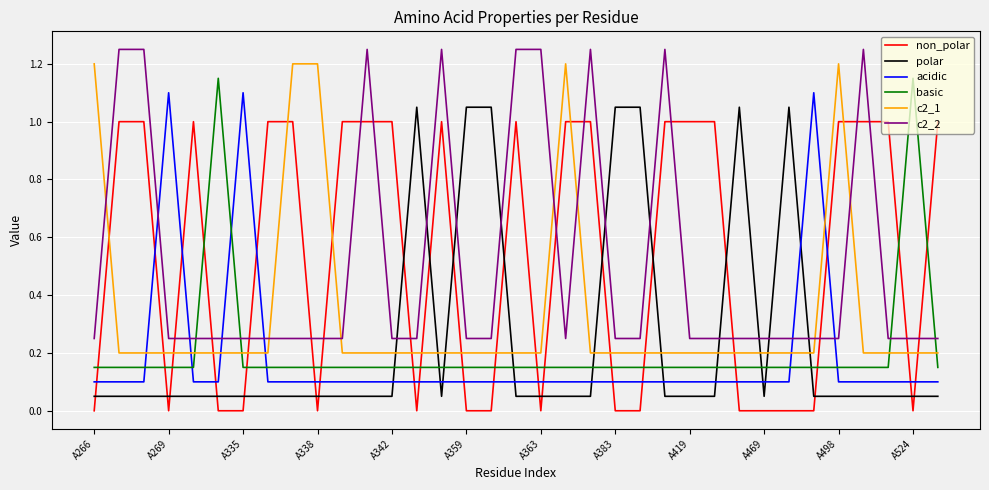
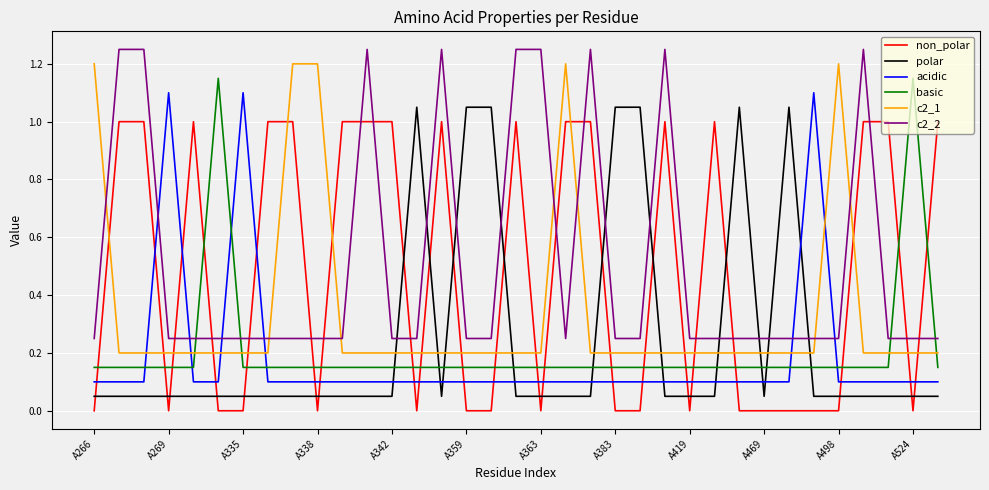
non_polar, A419: 1 -> 0
non_polar, A498: 1 -> 0
